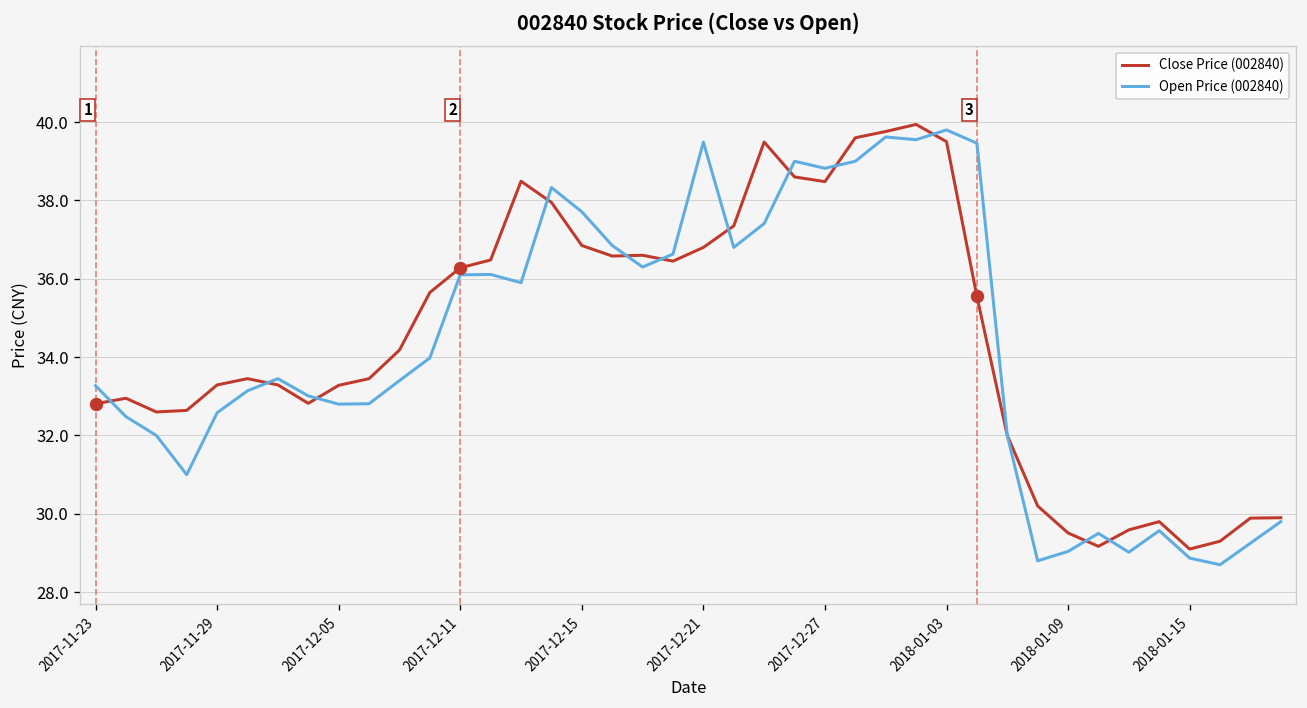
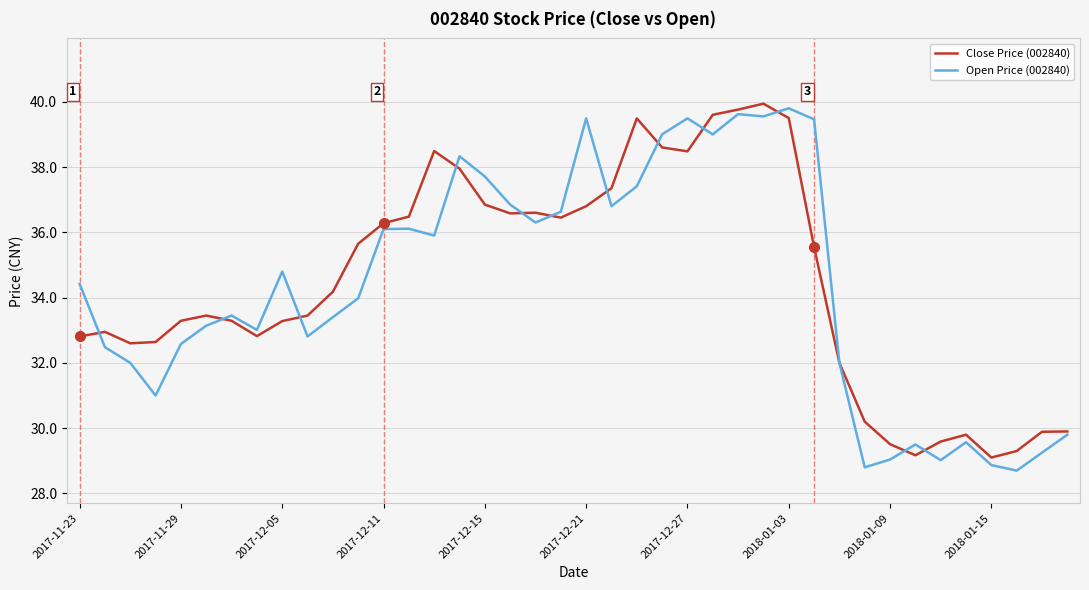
Open Price (002840), 2017-11-23: 33.3 -> 34.4
Open Price (002840), 2017-12-05: 32.8 -> 34.8
Open Price (002840), 2017-12-27: 38.8 -> 39.5
